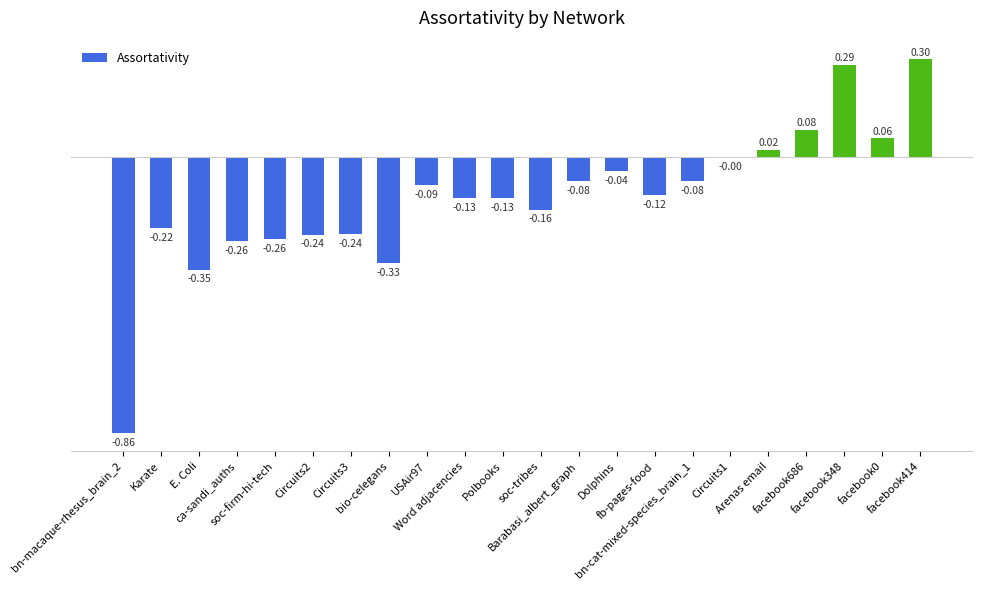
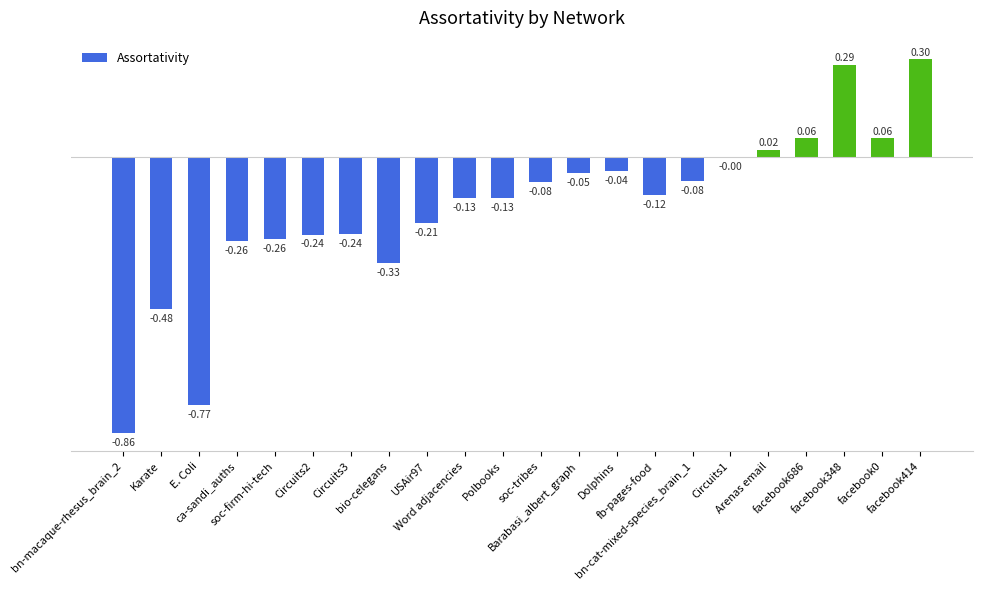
Karate: -0.22 -> -0.48
E. Coli: -0.35 -> -0.77
USAir97: -0.09 -> -0.21
soc-tribes: -0.16 -> -0.08
Barabasi_albert_graph: -0.08 -> -0.05
facebook686: 0.08 -> 0.06
